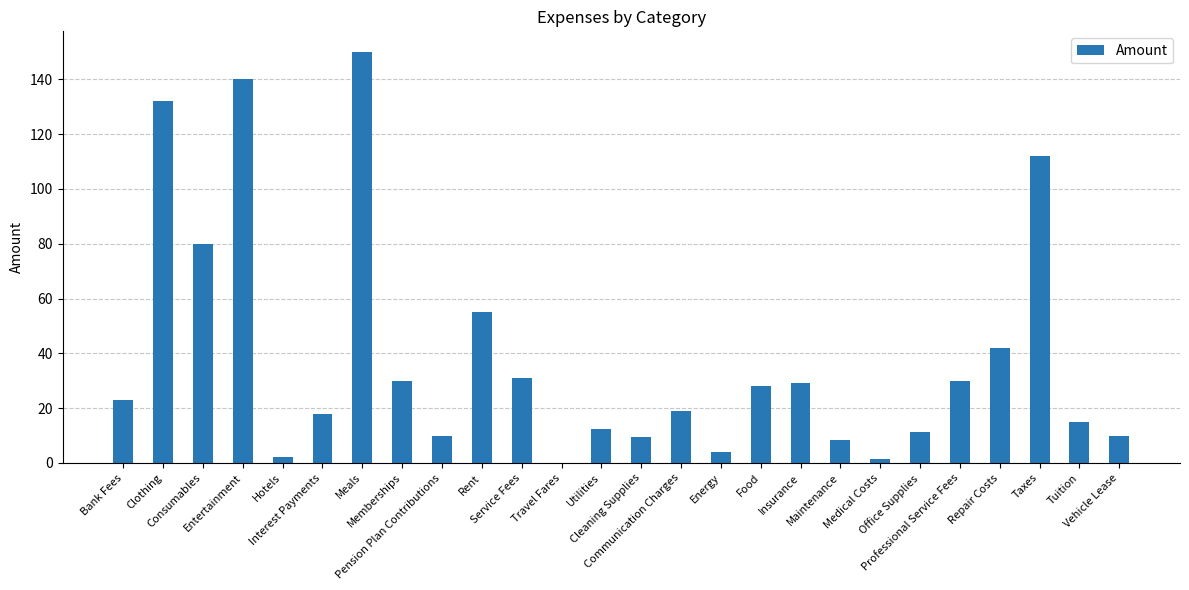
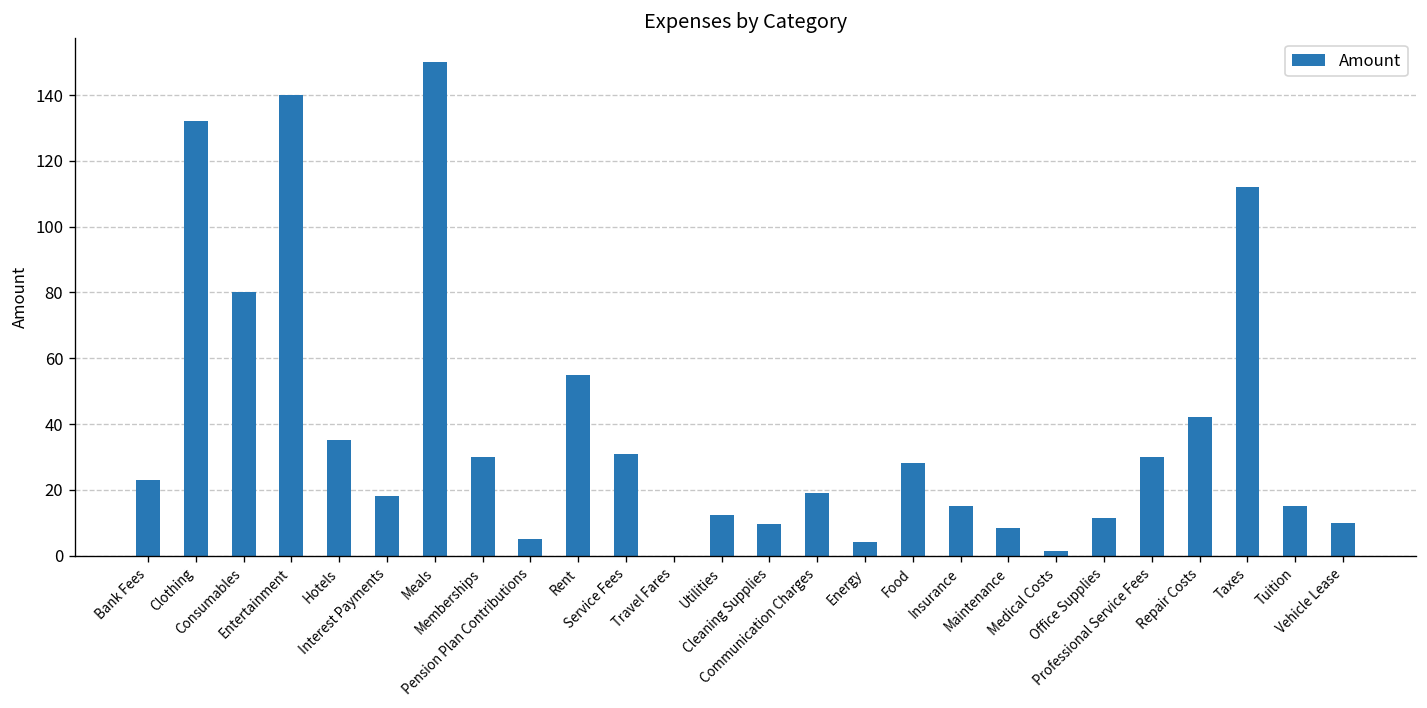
Hotels: 2 -> 35
Pension Plan Contributions: 10 -> 5
Insurance: 29 -> 15
